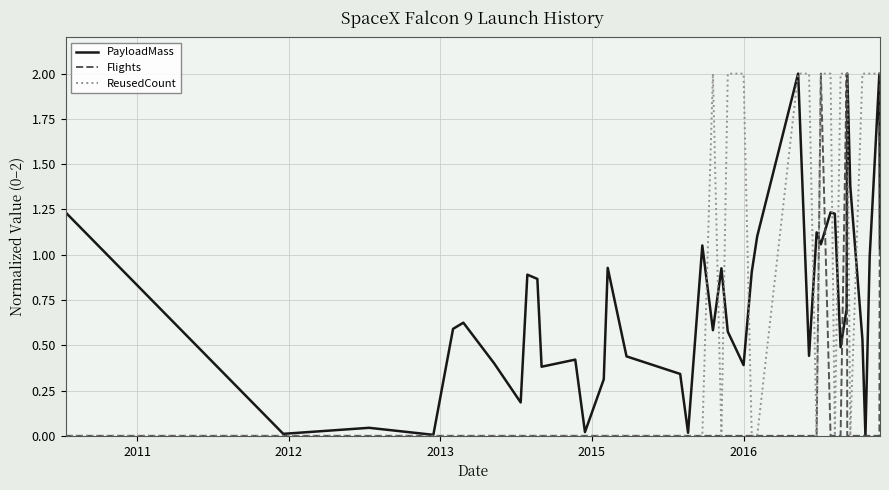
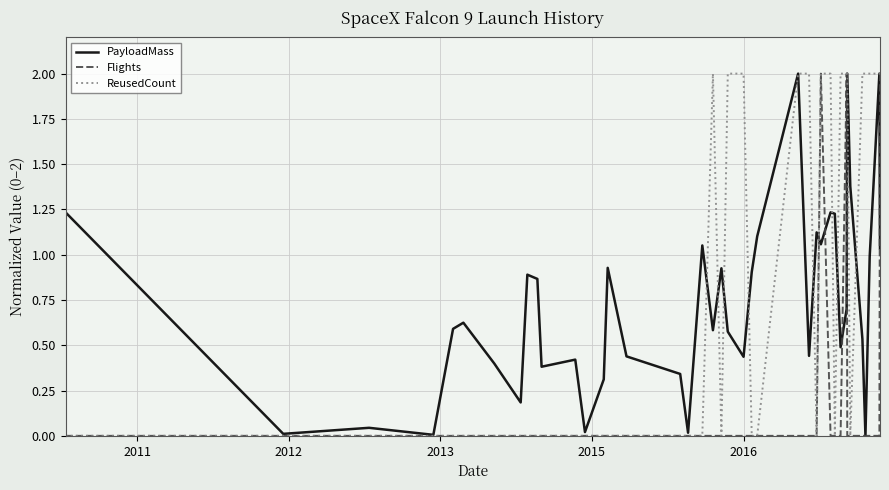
PayloadMass, 2016: 0.39 -> 0.44
